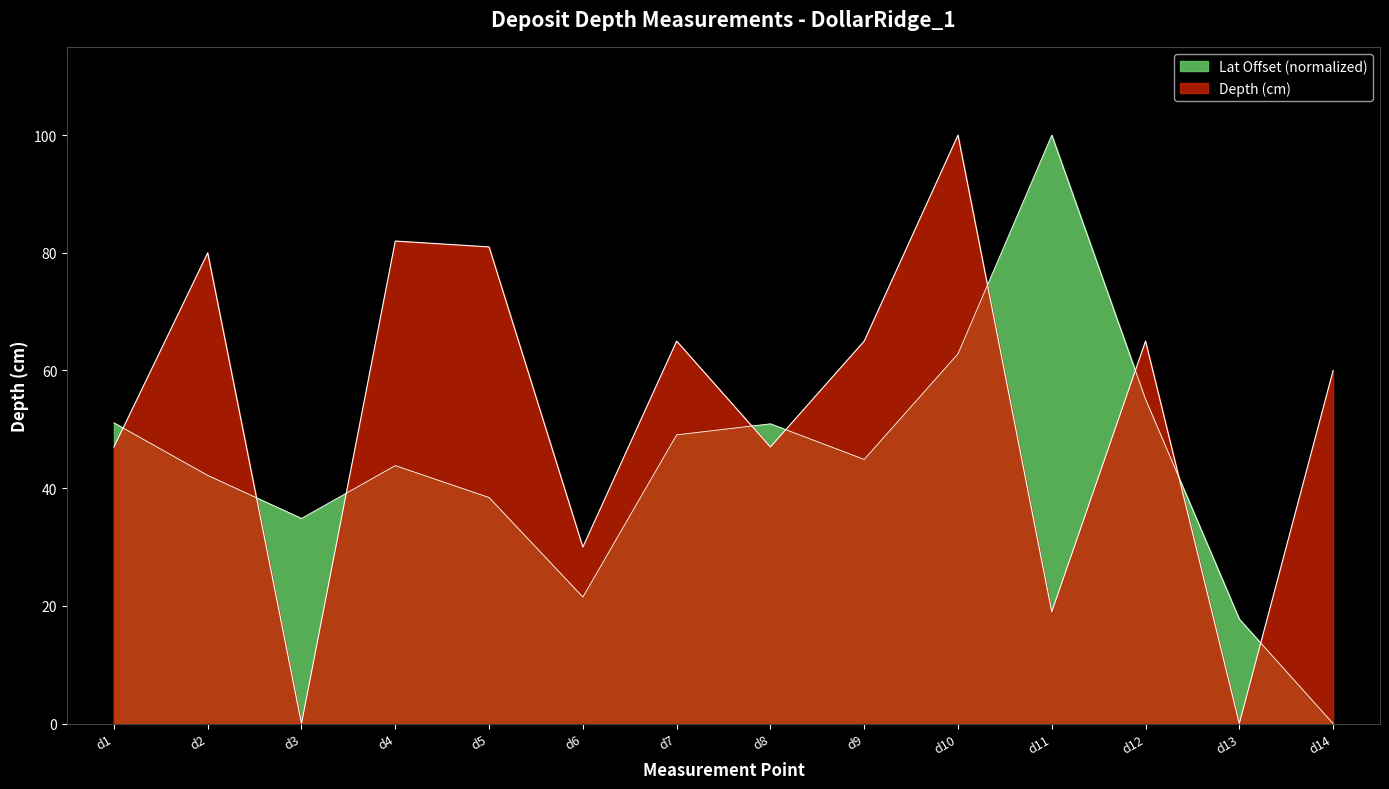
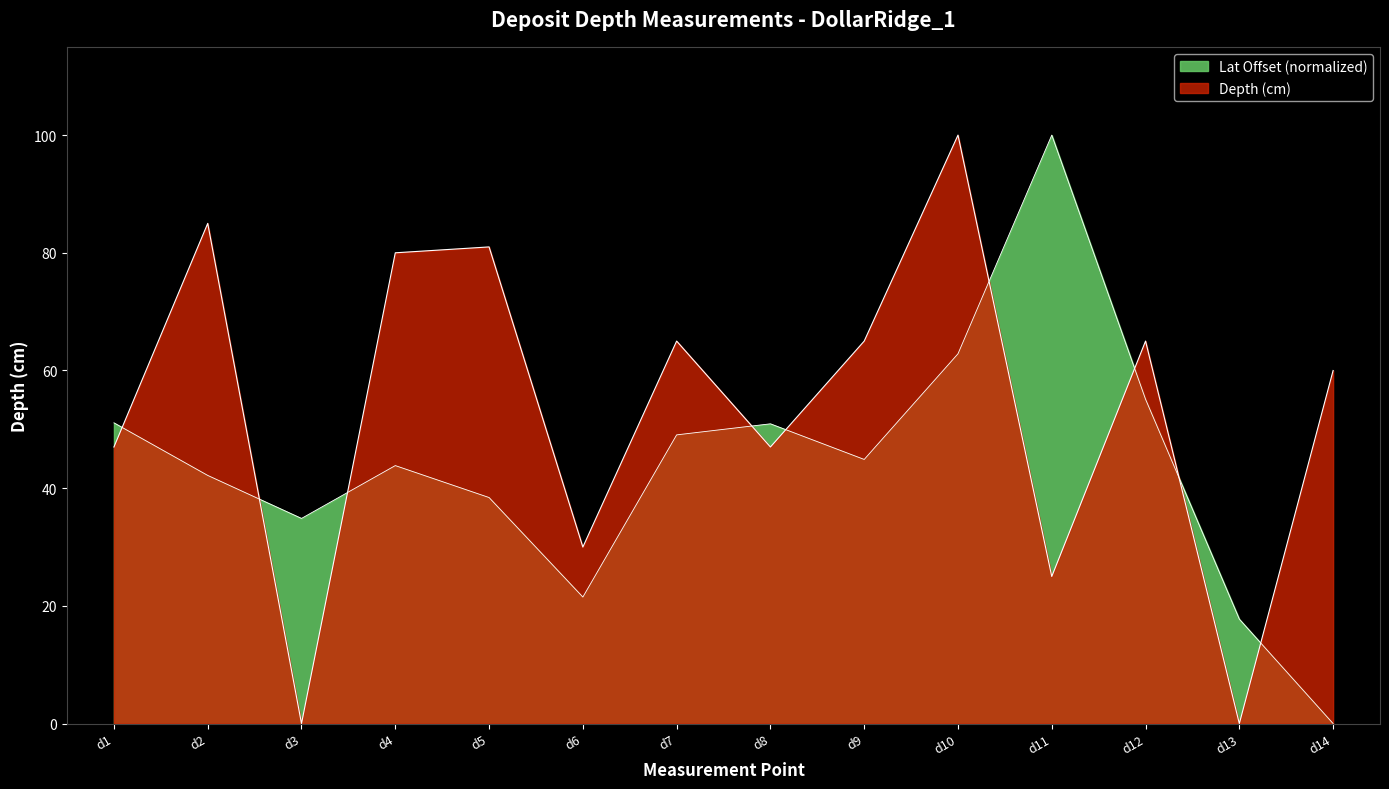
Depth (cm), d2: 80 -> 85
Depth (cm), d4: 82 -> 80
Depth (cm), d11: 19 -> 25
